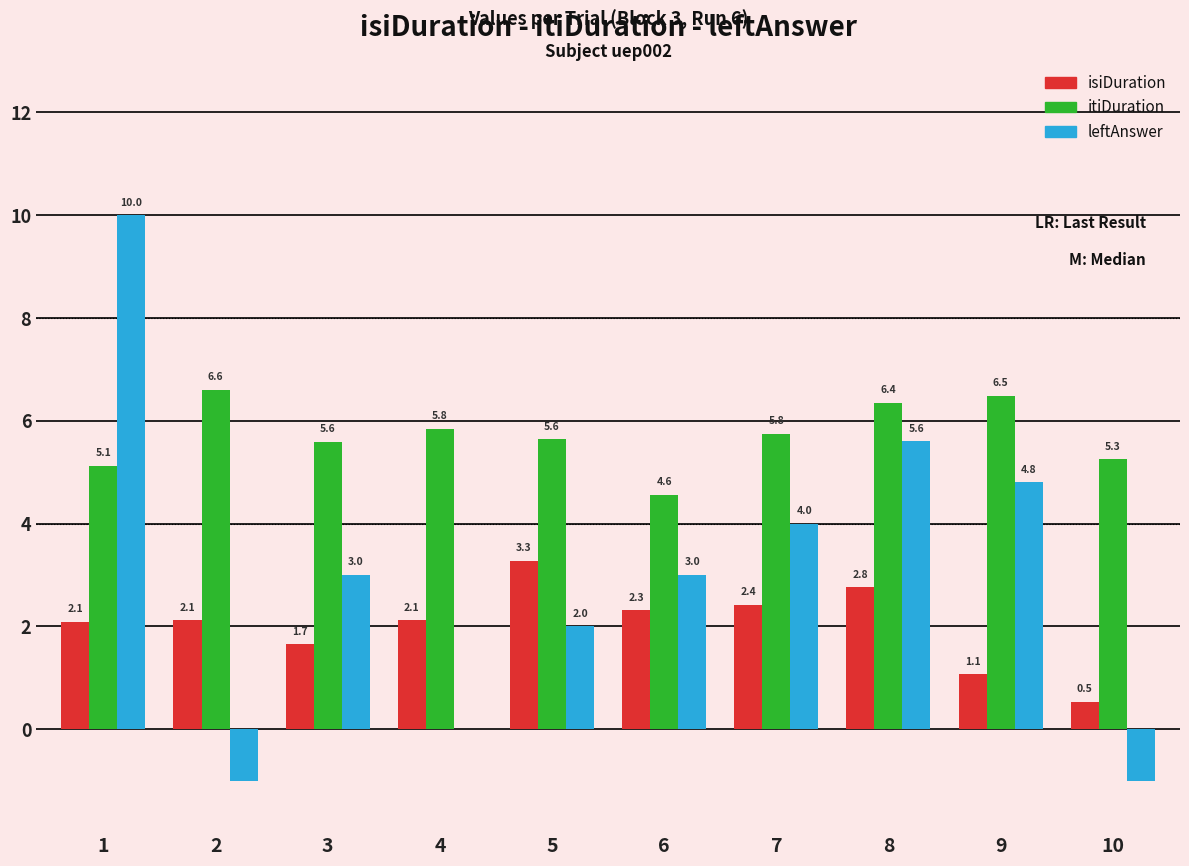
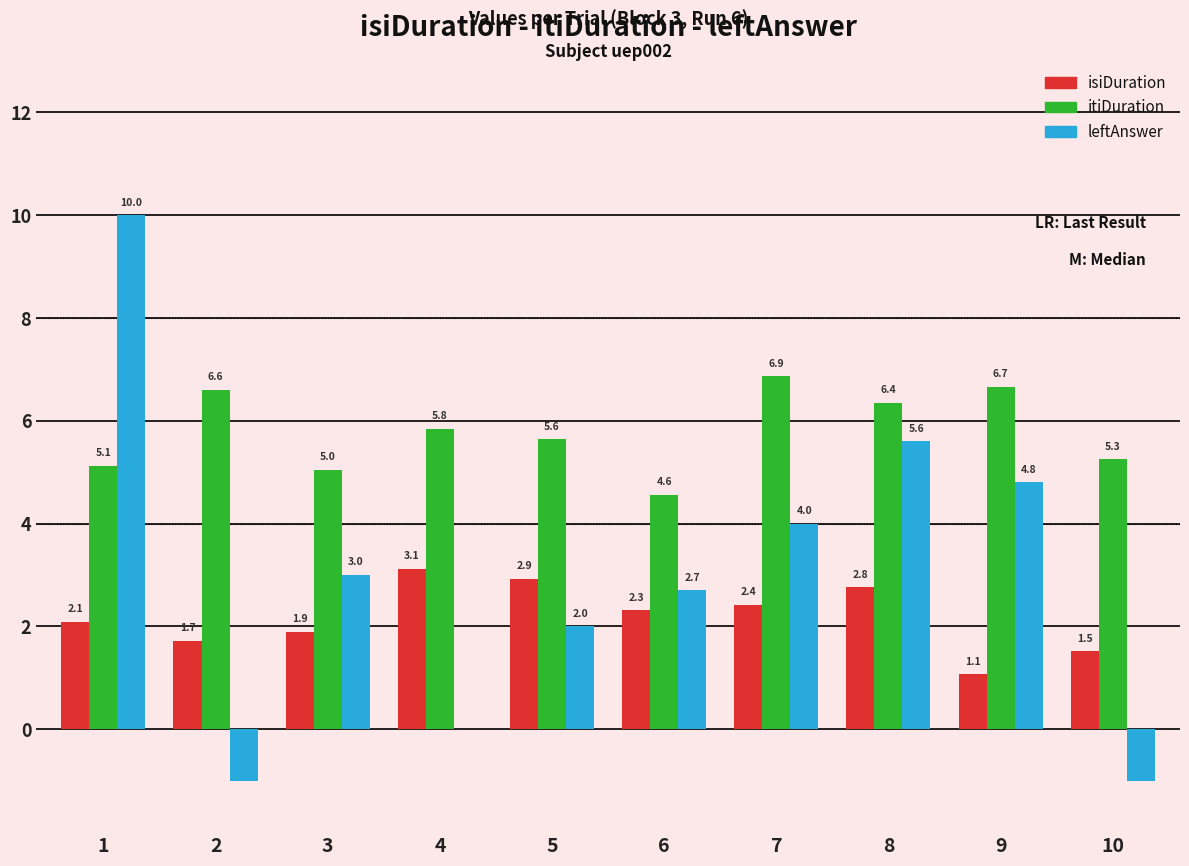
isiDuration, 2: 2.1 -> 1.7
isiDuration, 3: 1.7 -> 1.9
itiDuration, 3: 5.6 -> 5.0
isiDuration, 4: 2.1 -> 3.1
isiDuration, 5: 3.3 -> 2.9
leftAnswer, 6: 3.0 -> 2.7
itiDuration, 7: 5.8 -> 6.9
itiDuration, 9: 6.5 -> 6.7
isiDuration, 10: 0.5 -> 1.5
